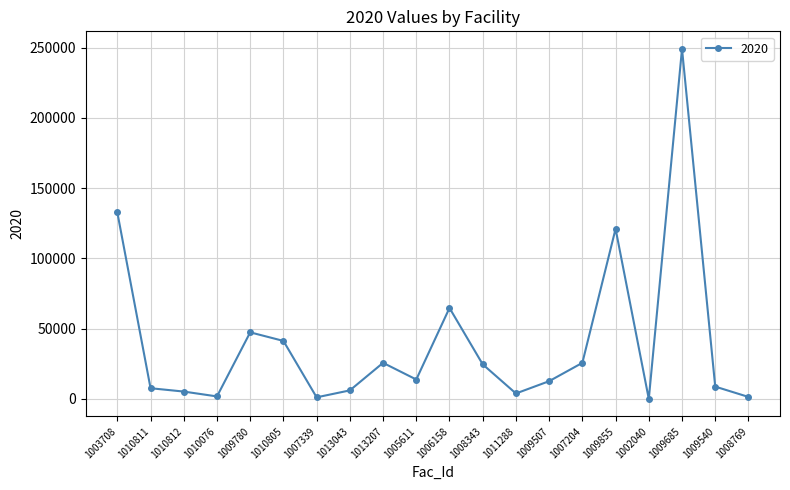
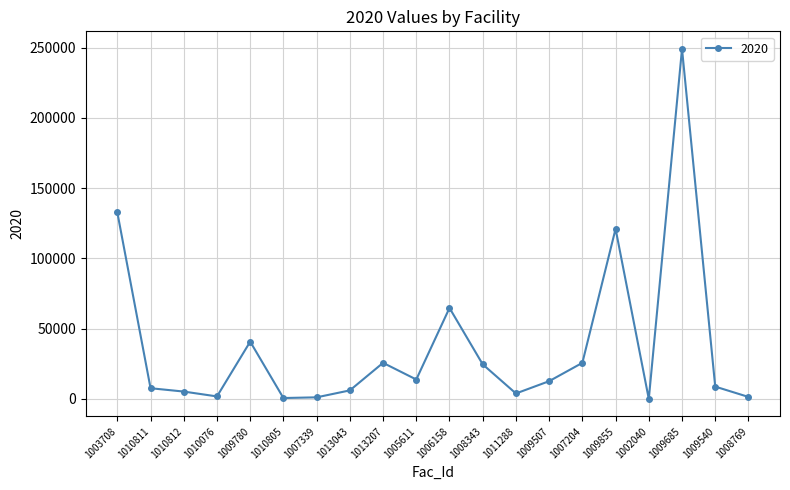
1009780: 47000 -> 41000
1010805: 41000 -> 1000
